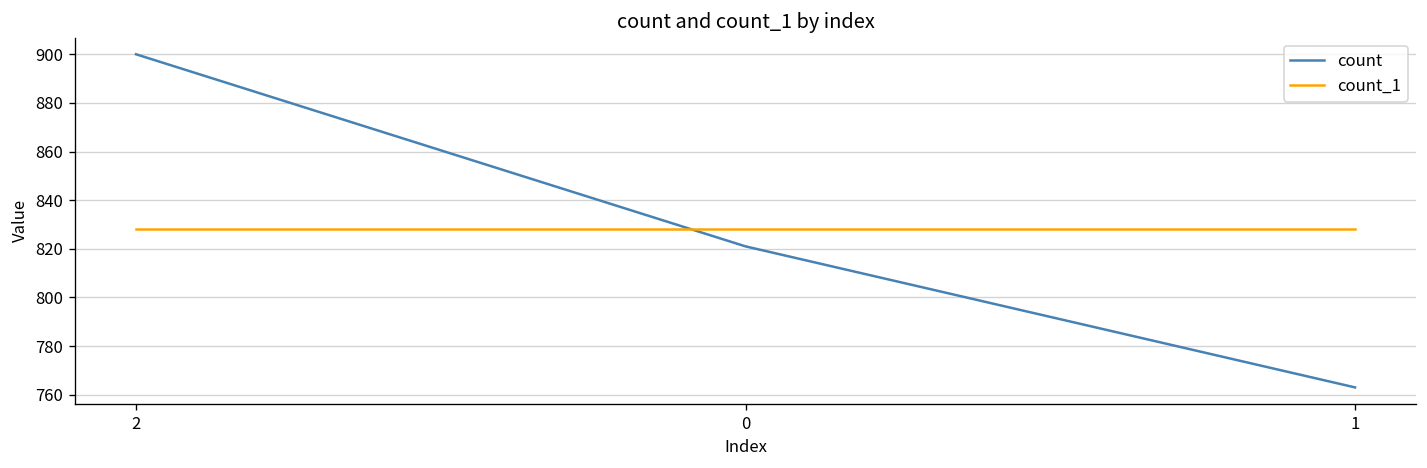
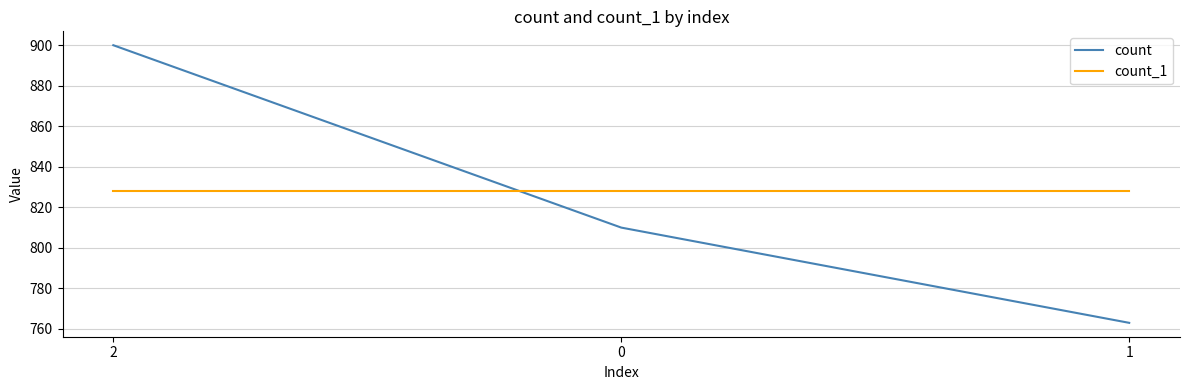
count, 0: 821 -> 810
